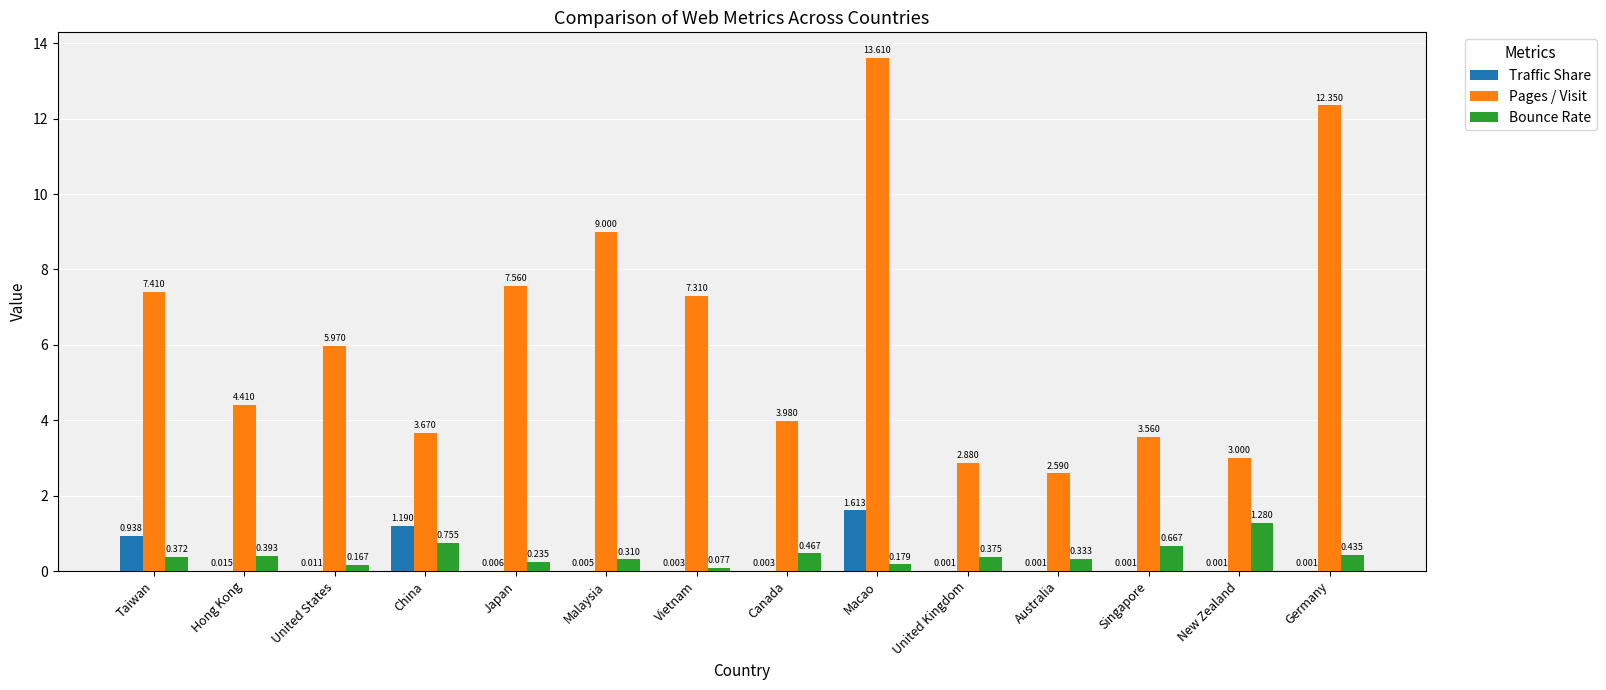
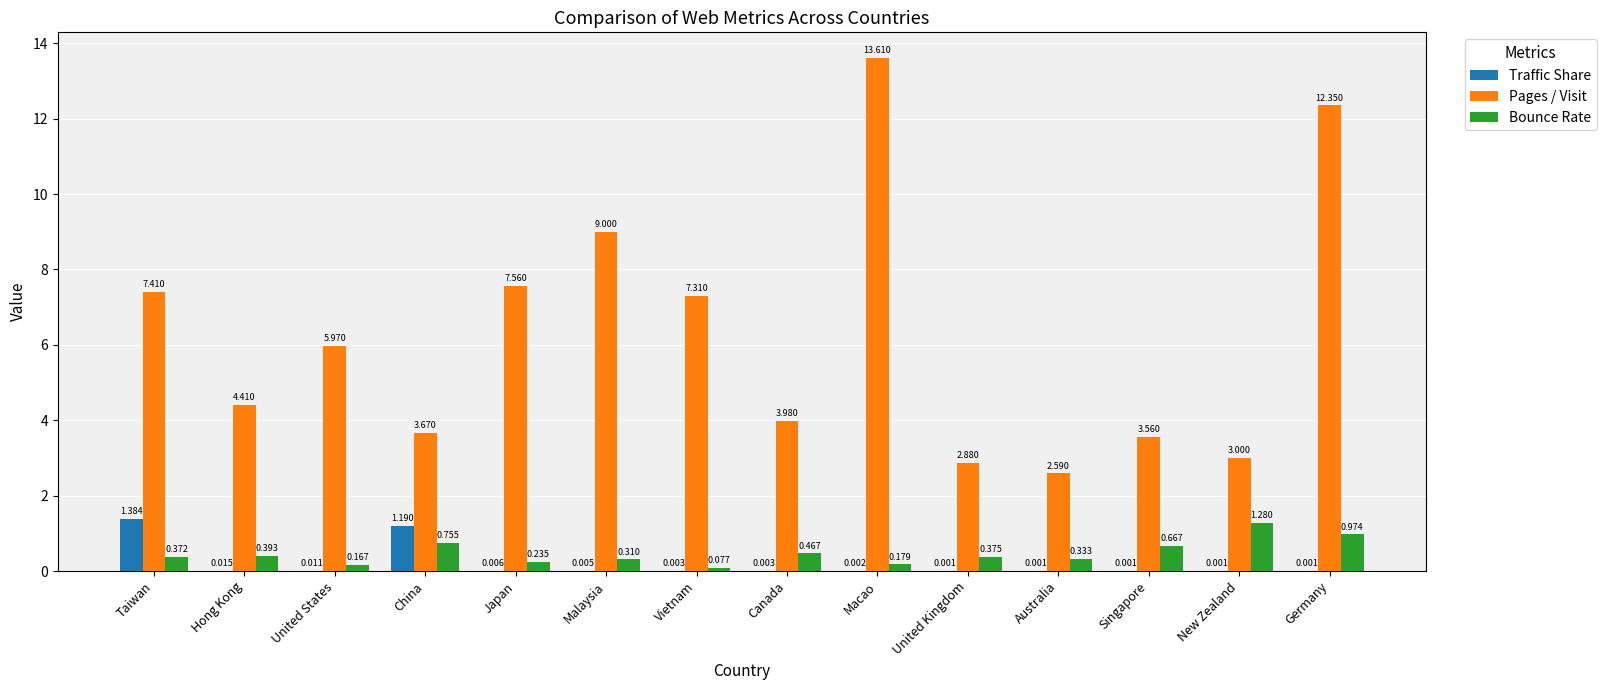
Traffic Share, Taiwan: 0.938 -> 1.384
Traffic Share, Macao: 1.613 -> 0.002
Bounce Rate, Germany: 0.435 -> 0.974
